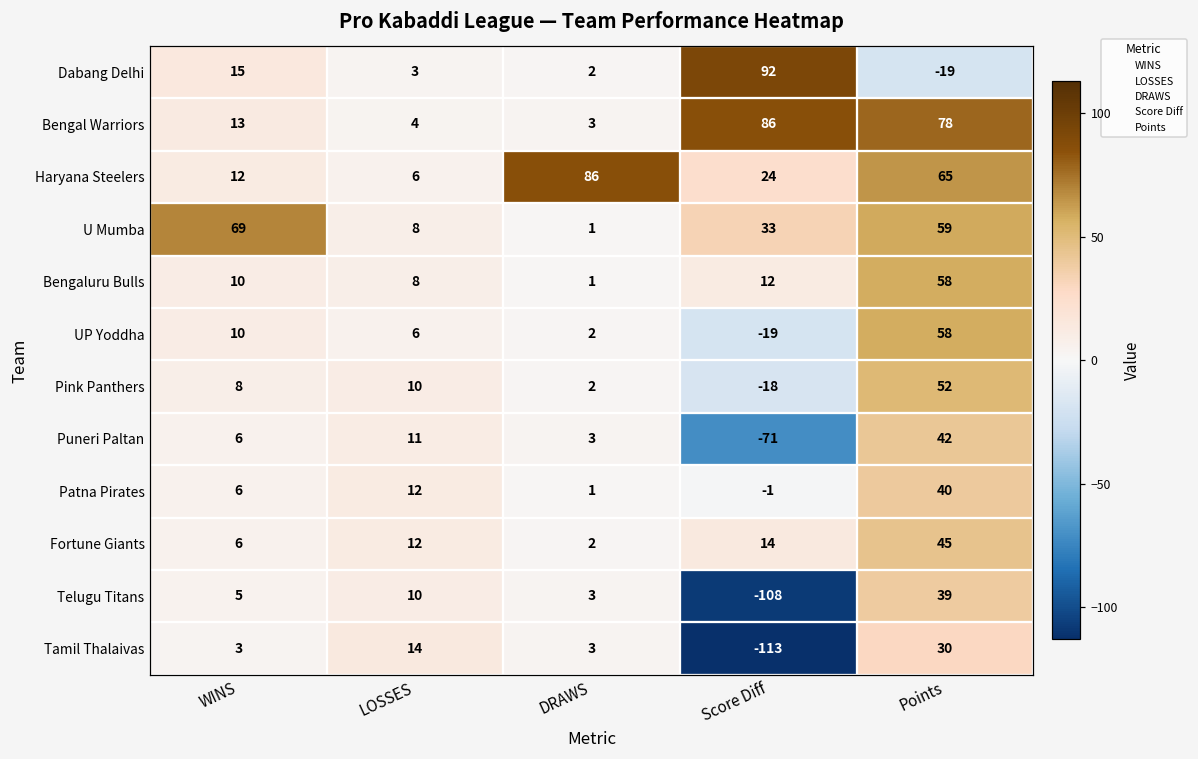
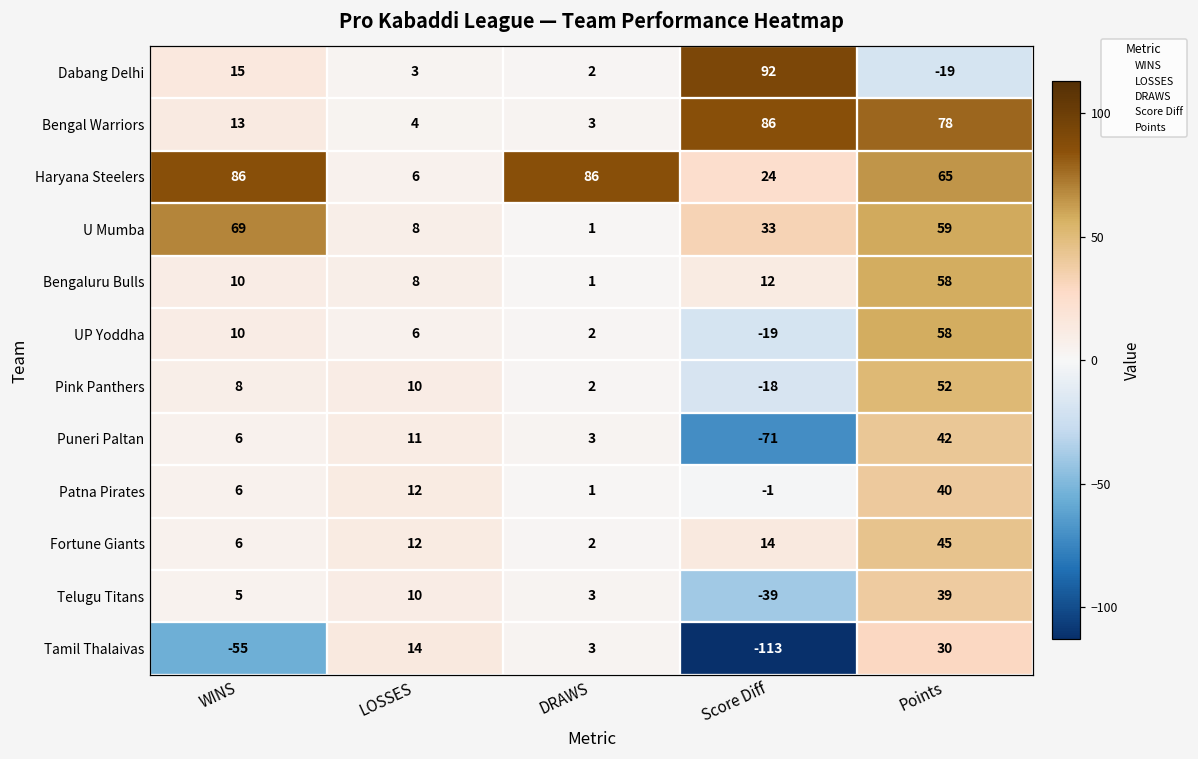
Haryana Steelers, WINS: 12 -> 86
Telugu Titans, Score Diff: -108 -> -39
Tamil Thalaivas, WINS: 3 -> -55
